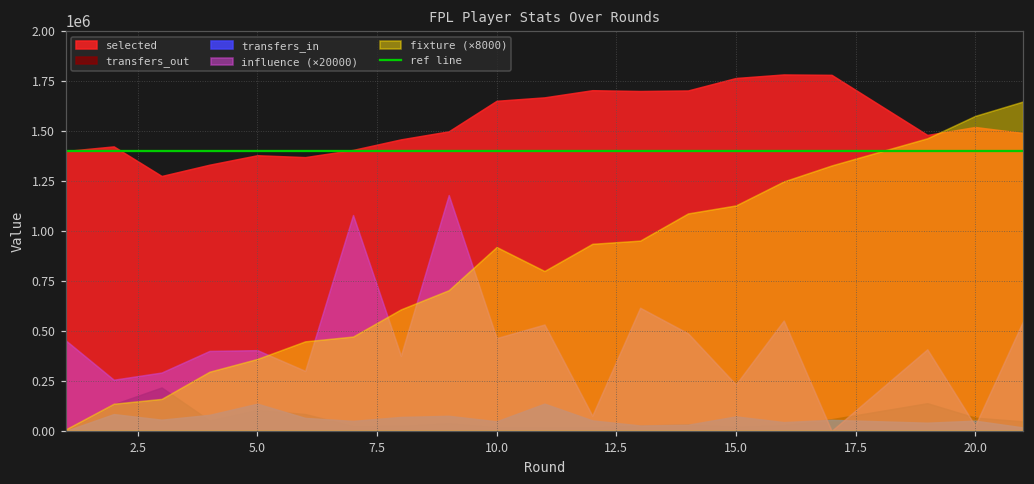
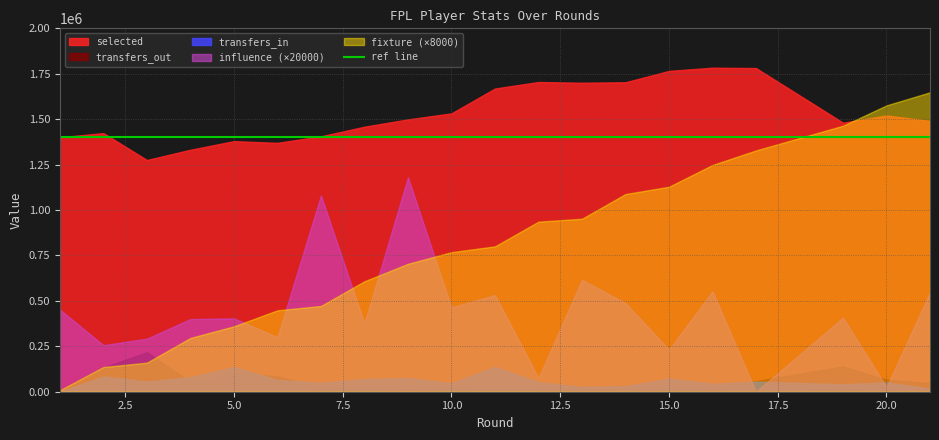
selected, 10.0: 1650000 -> 1530000
fixture (×8000), 10.0: 920000 -> 770000
